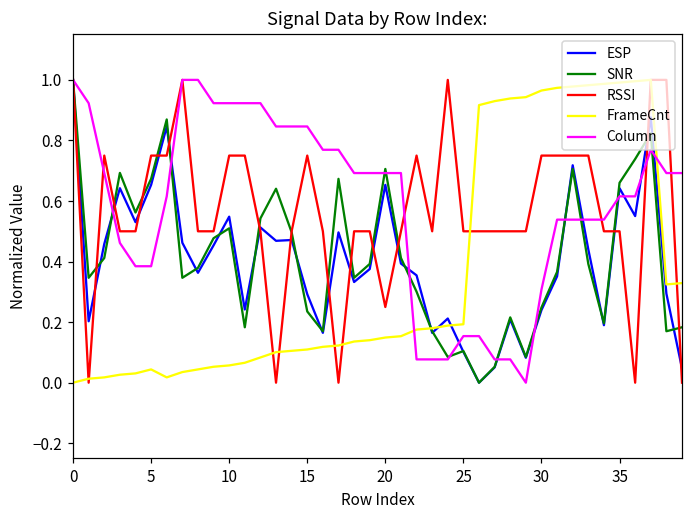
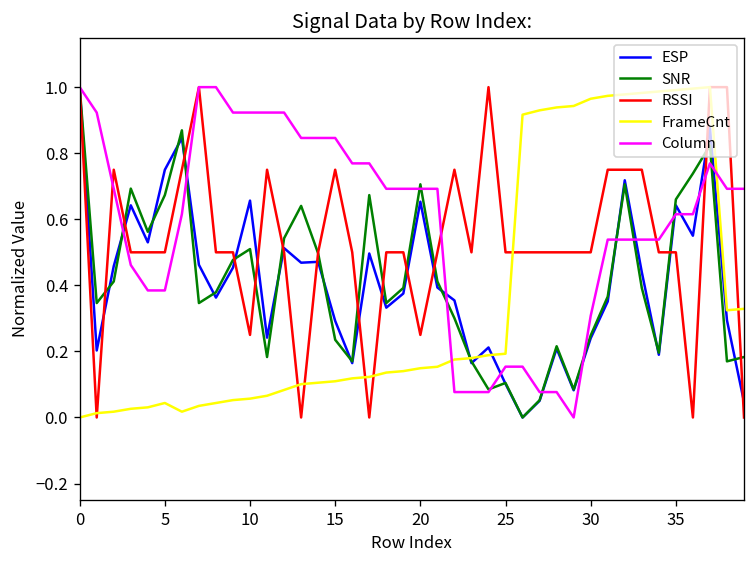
ESP, 5: 0.65 -> 0.75
RSSI, 5: 0.75 -> 0.50
ESP, 10: 0.55 -> 0.66
RSSI, 10: 0.75 -> 0.25
RSSI, 30: 0.75 -> 0.50
